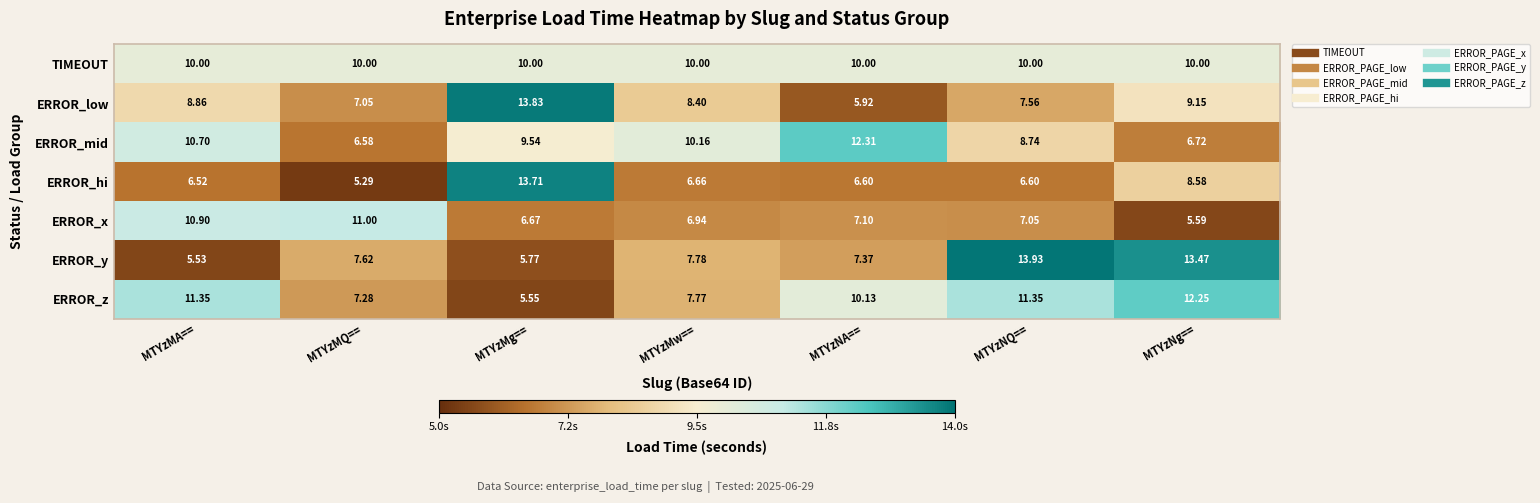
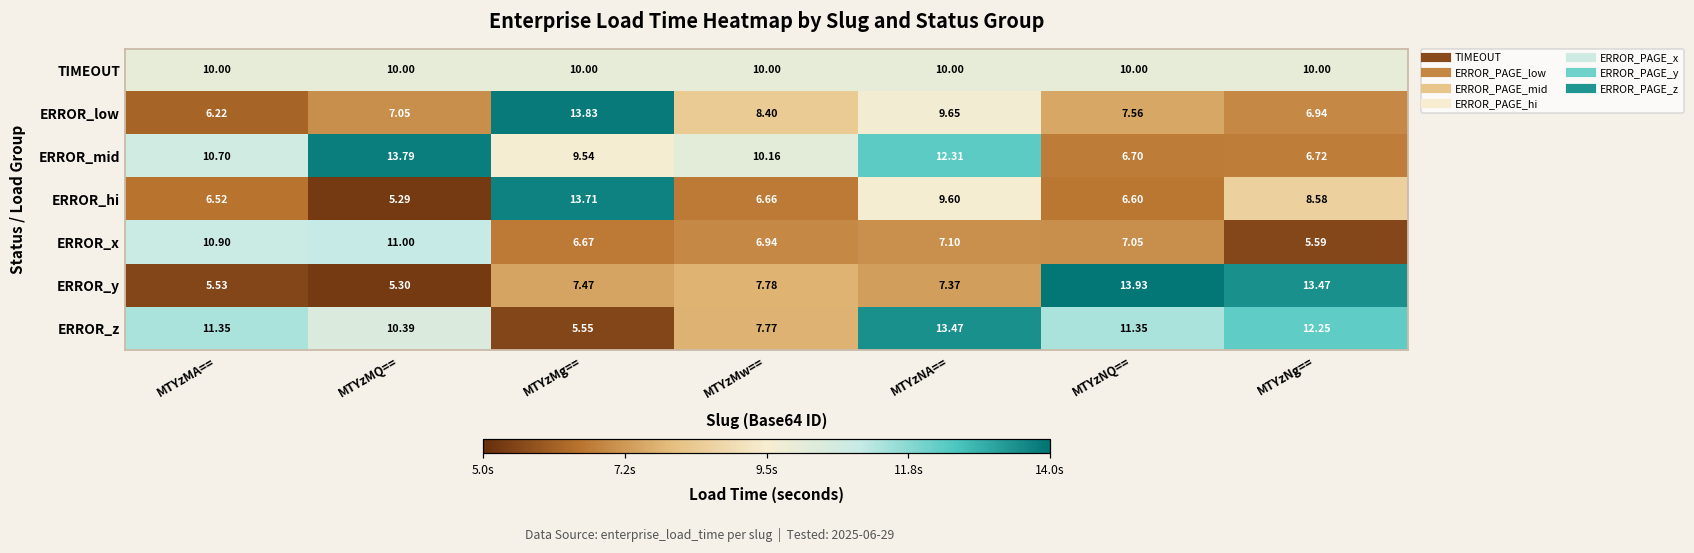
ERROR_low, MTYzMA==: 8.86 -> 6.22
ERROR_low, MTYzNA==: 5.92 -> 9.65
ERROR_low, MTYzNg==: 9.15 -> 6.94
ERROR_mid, MTYzMQ==: 6.58 -> 13.79
ERROR_mid, MTYzNQ==: 8.74 -> 6.70
ERROR_hi, MTYzNA==: 6.60 -> 9.60
ERROR_y, MTYzMQ==: 7.62 -> 5.30
ERROR_y, MTYzMg==: 5.77 -> 7.47
ERROR_z, MTYzMQ==: 7.28 -> 10.39
ERROR_z, MTYzNA==: 10.13 -> 13.47
